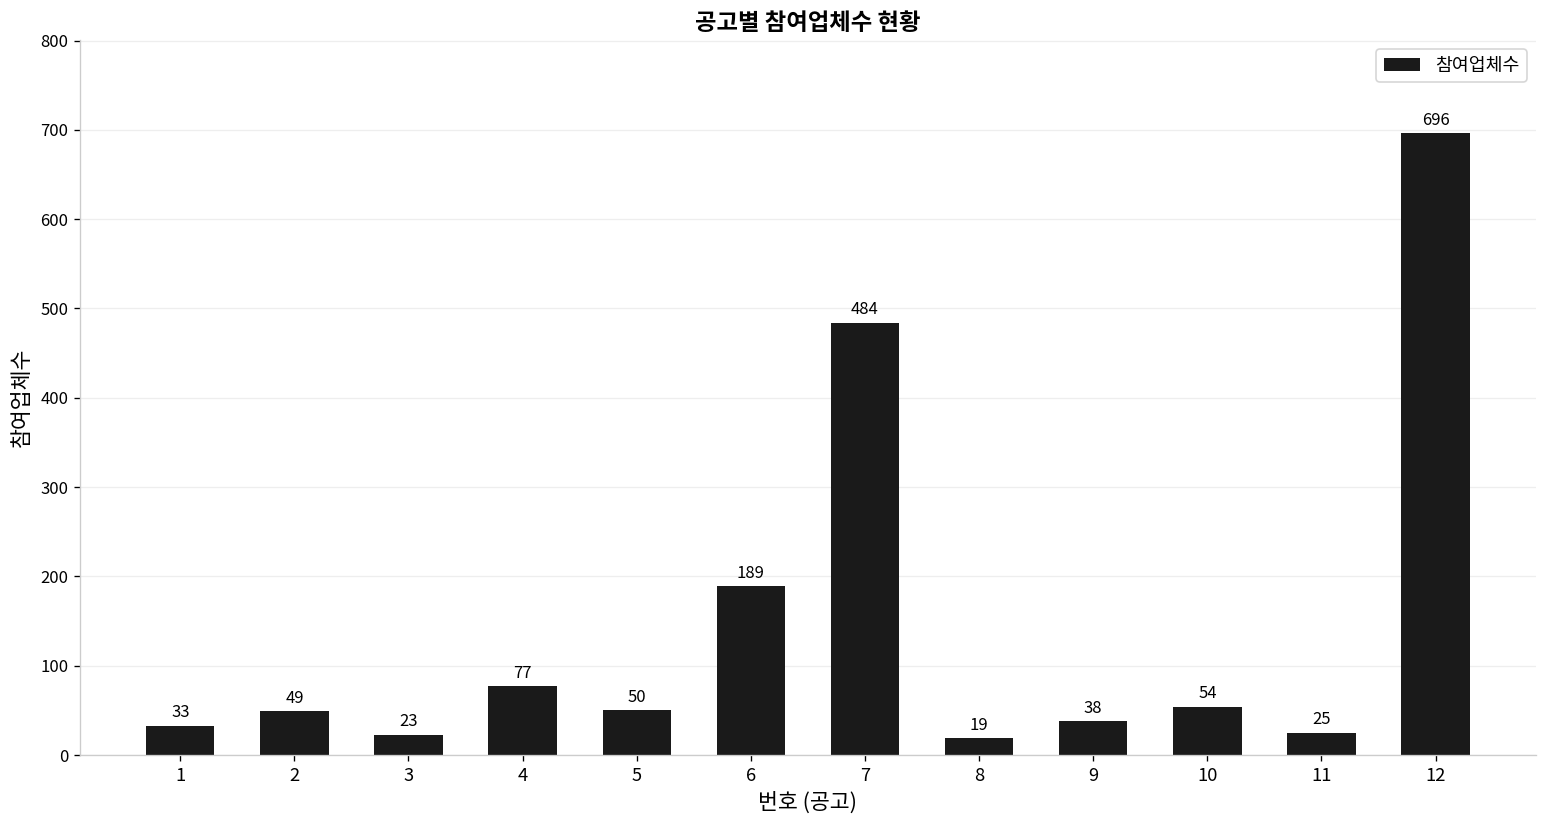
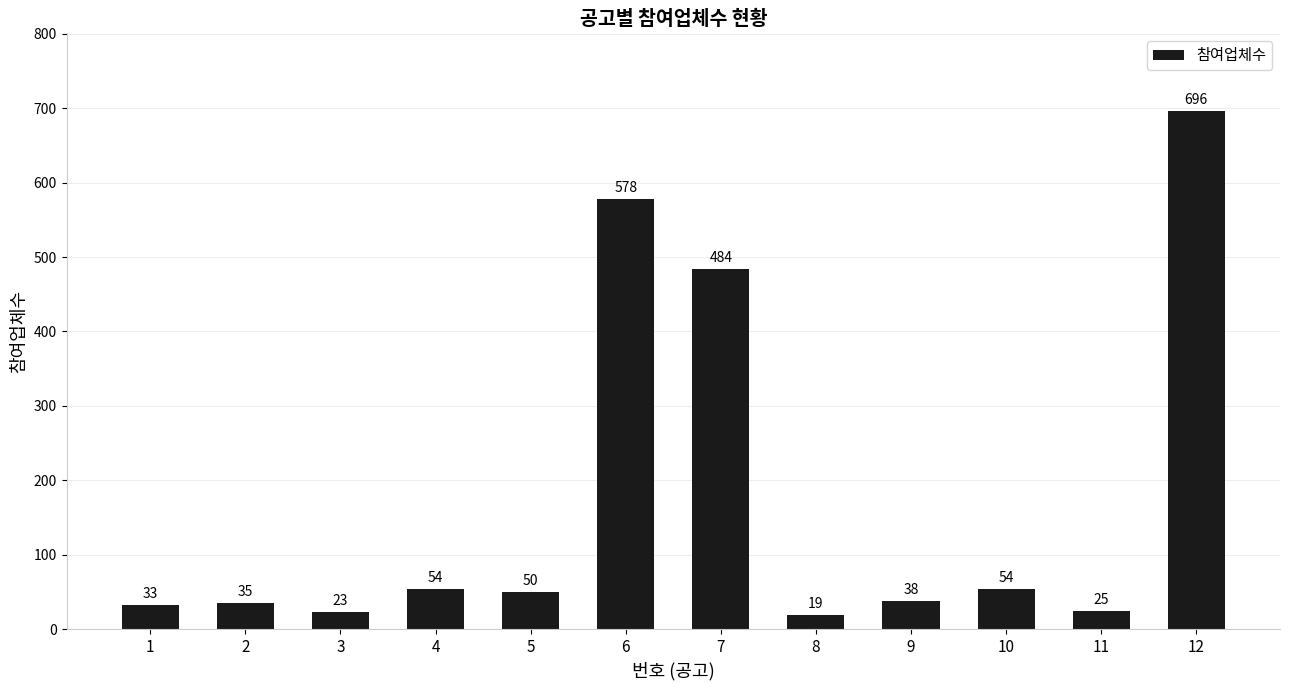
2: 49 -> 35
4: 77 -> 54
6: 189 -> 578
